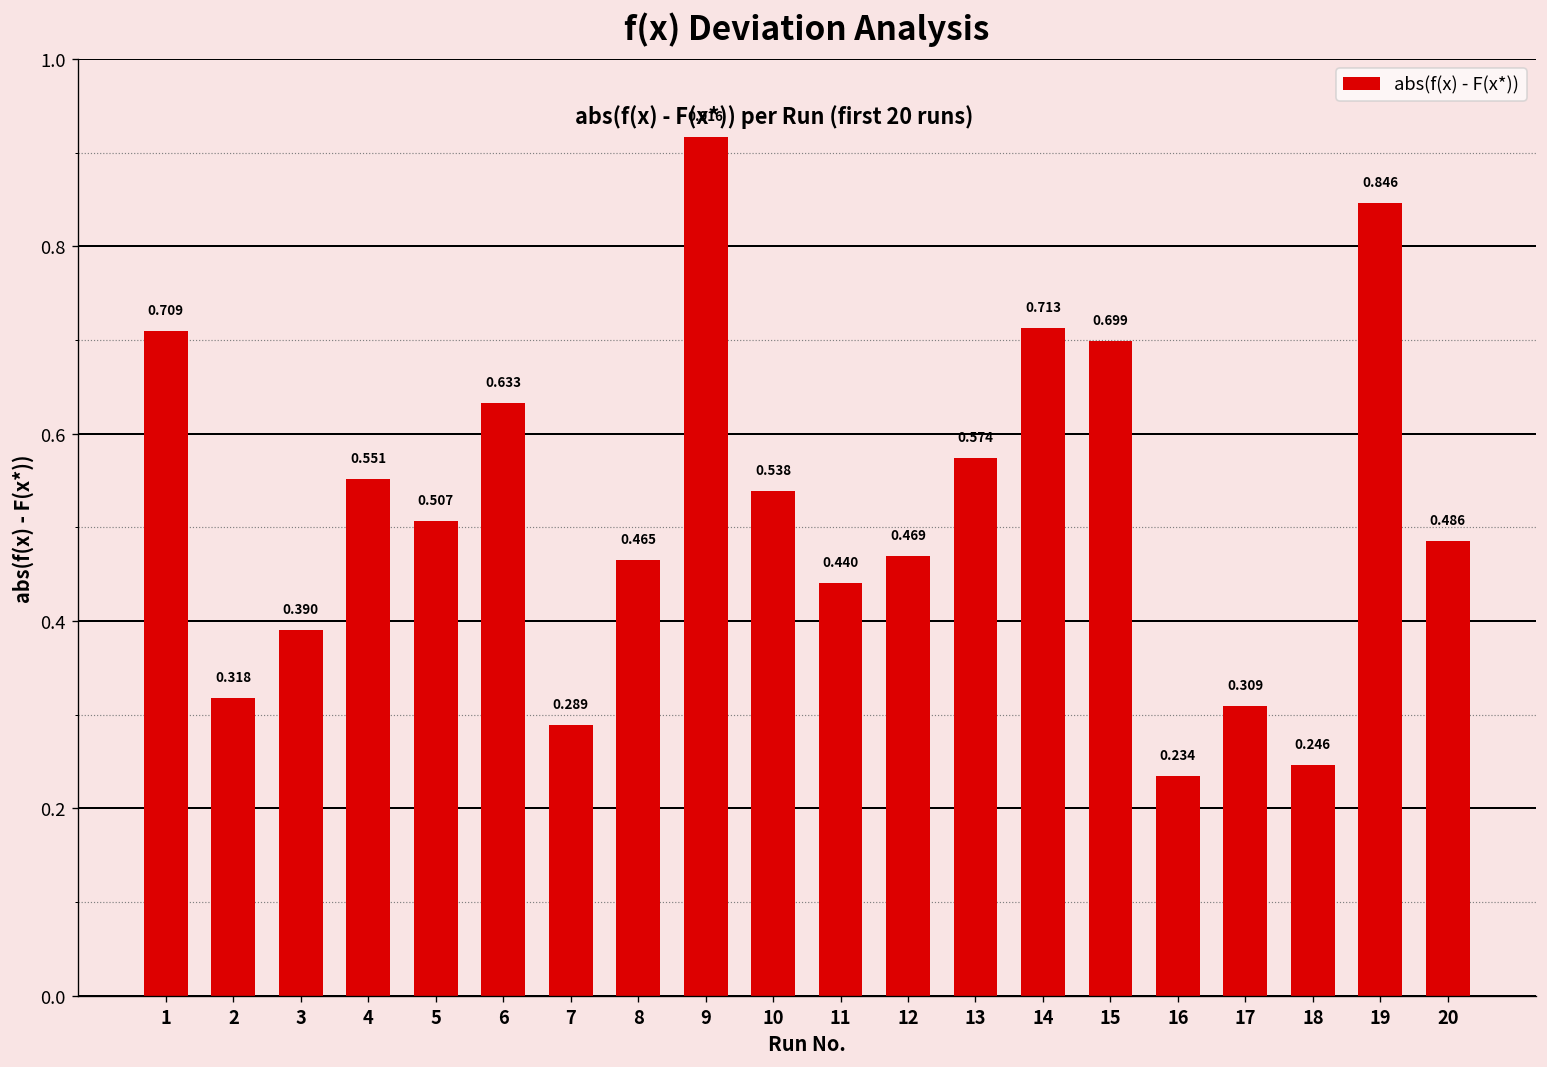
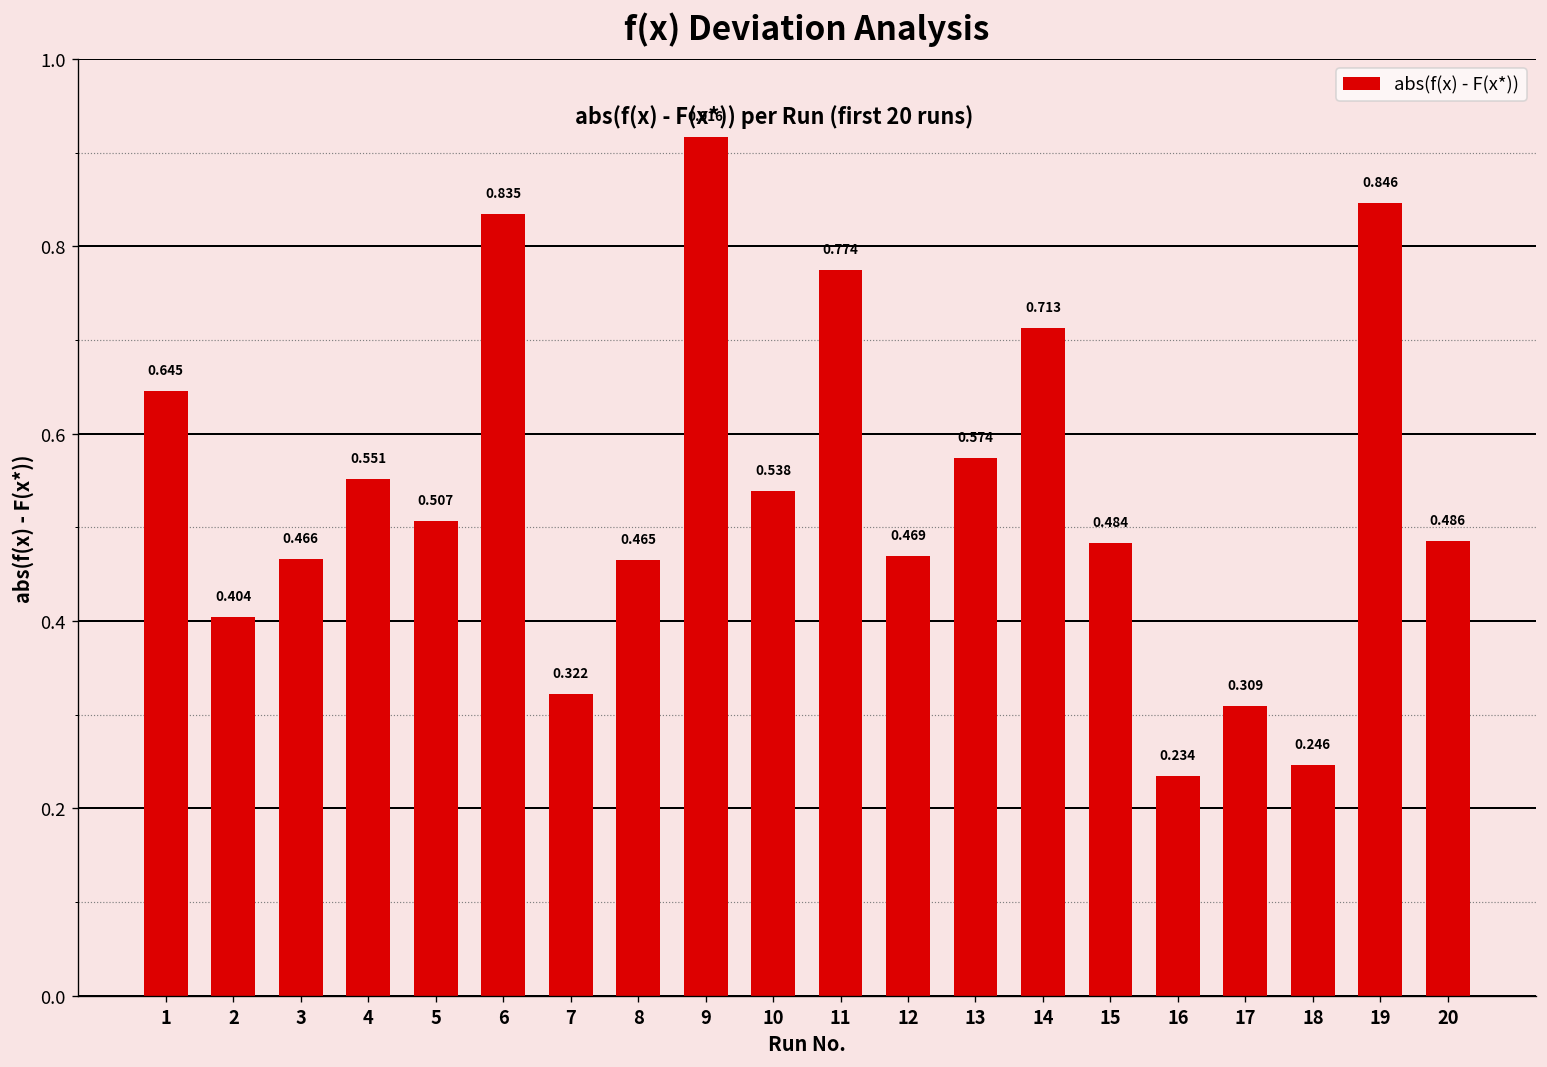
1: 0.709 -> 0.645
2: 0.318 -> 0.404
3: 0.390 -> 0.466
6: 0.633 -> 0.835
7: 0.289 -> 0.322
11: 0.440 -> 0.774
15: 0.699 -> 0.484
